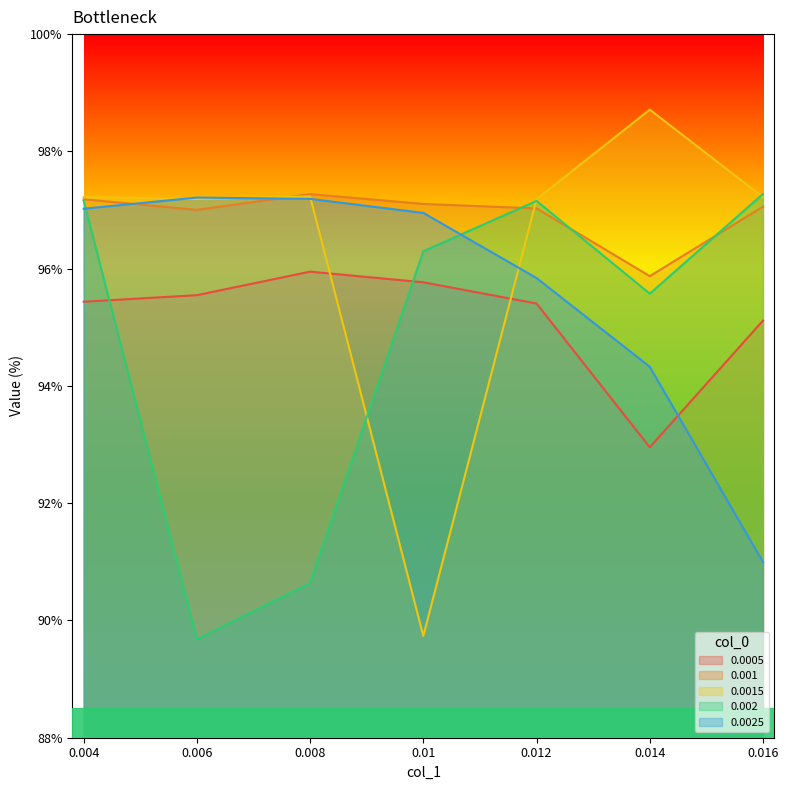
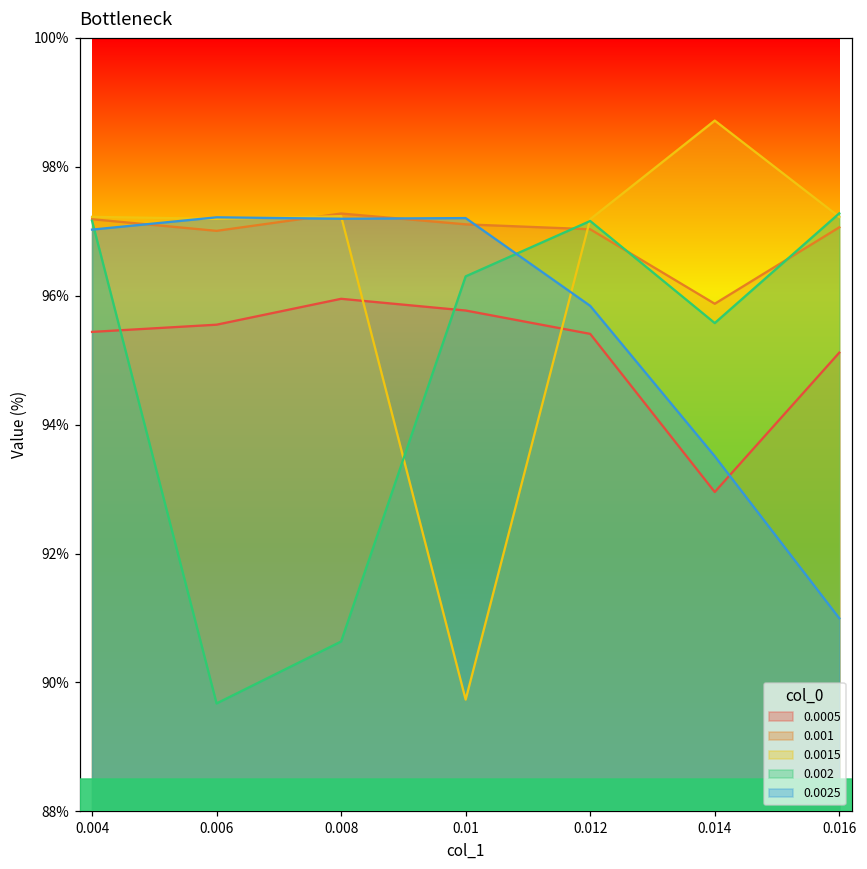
0.0025, 0.01: 97.0% -> 97.2%
0.0025, 0.014: 94.3% -> 93.5%
